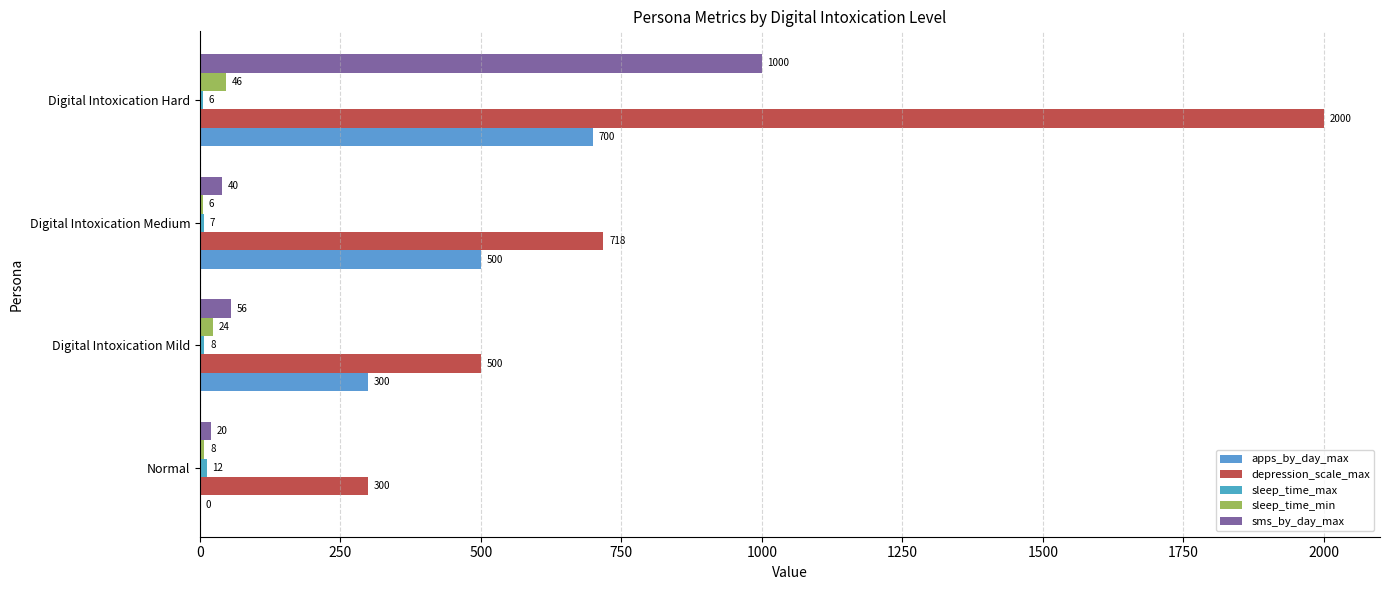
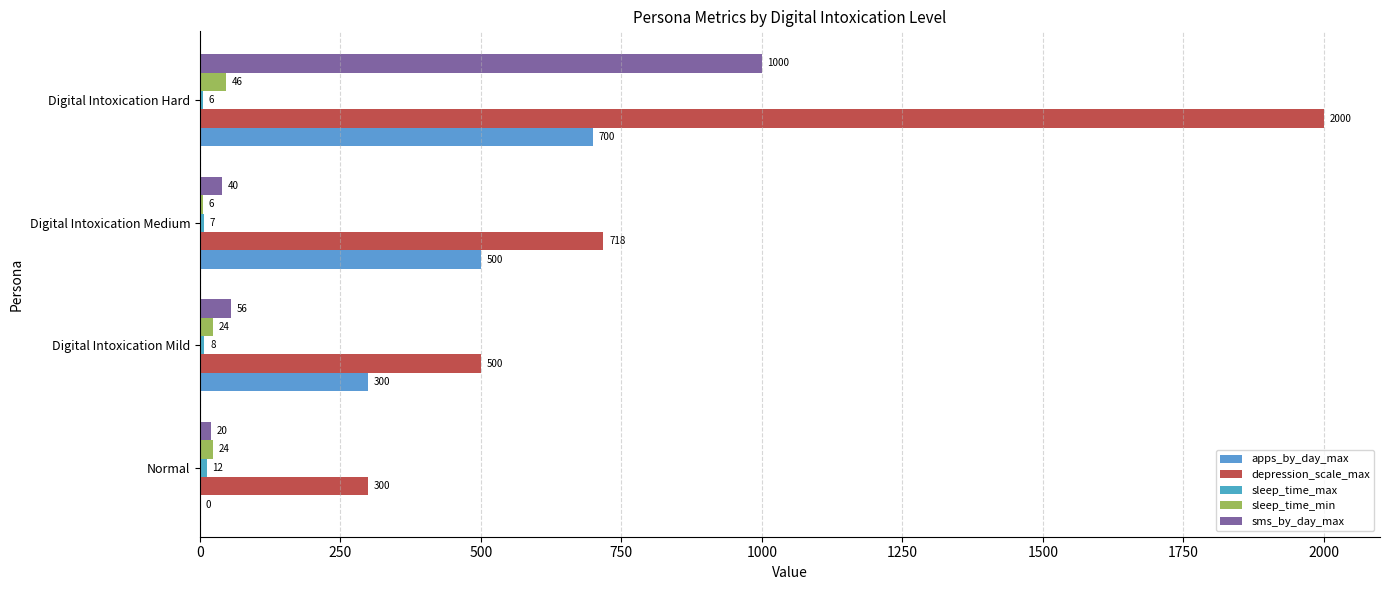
sleep_time_min, Normal: 8 -> 24
